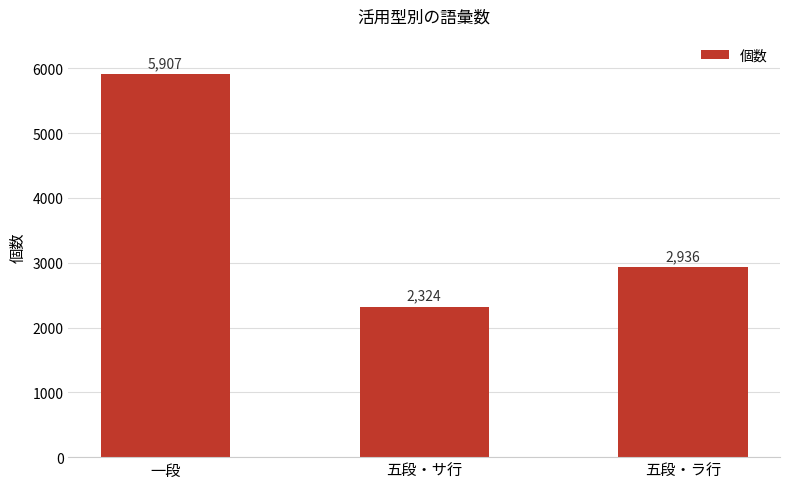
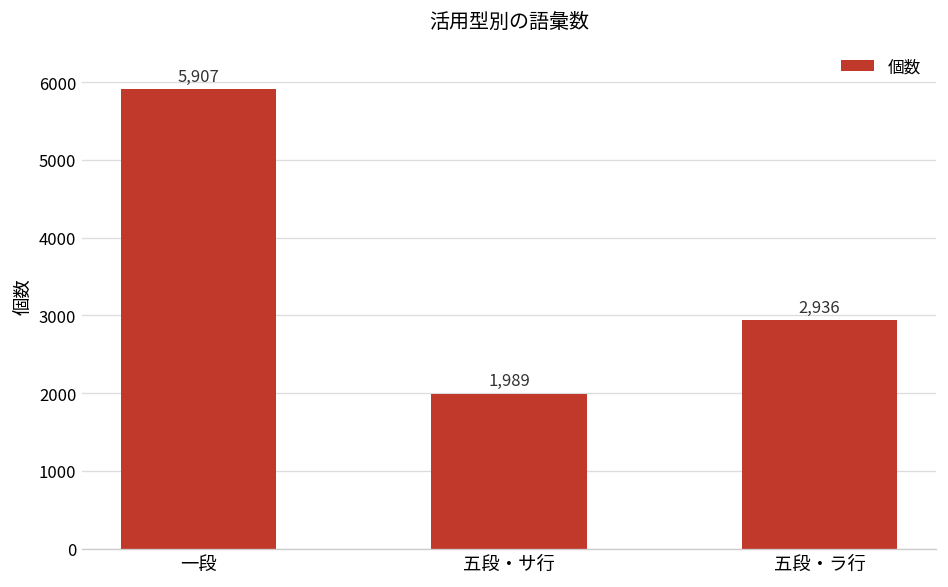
五段・サ行: 2,324 -> 1,989
